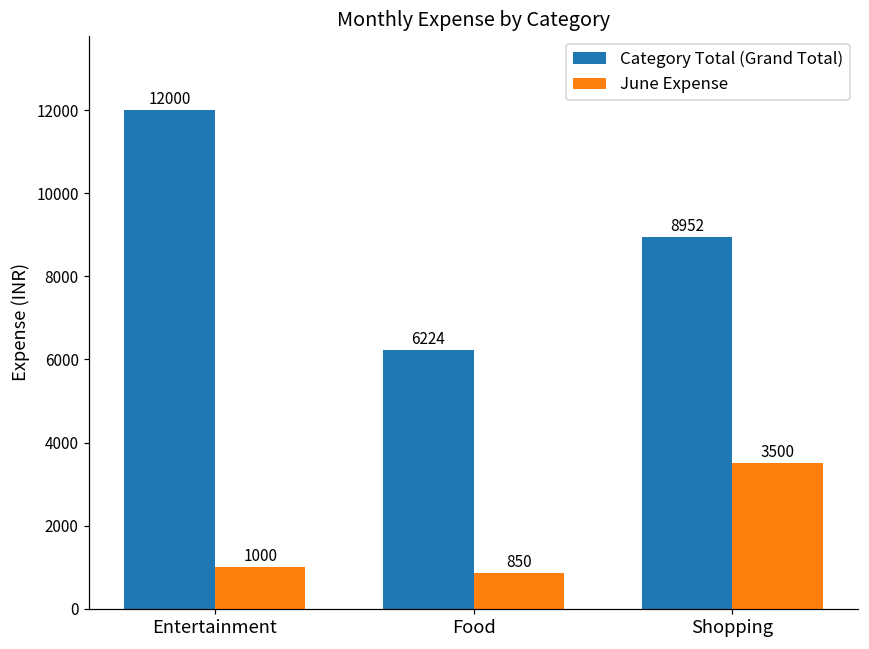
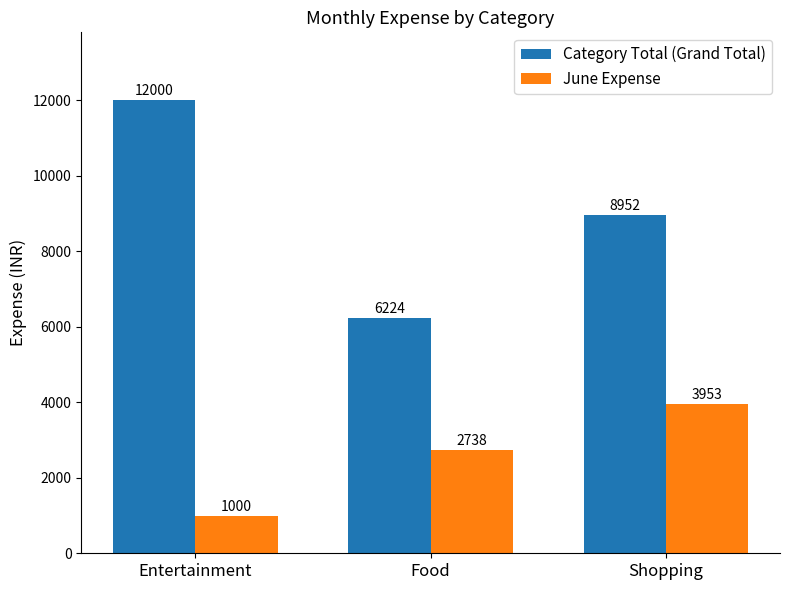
June Expense, Food: 850 -> 2738
June Expense, Shopping: 3500 -> 3953
